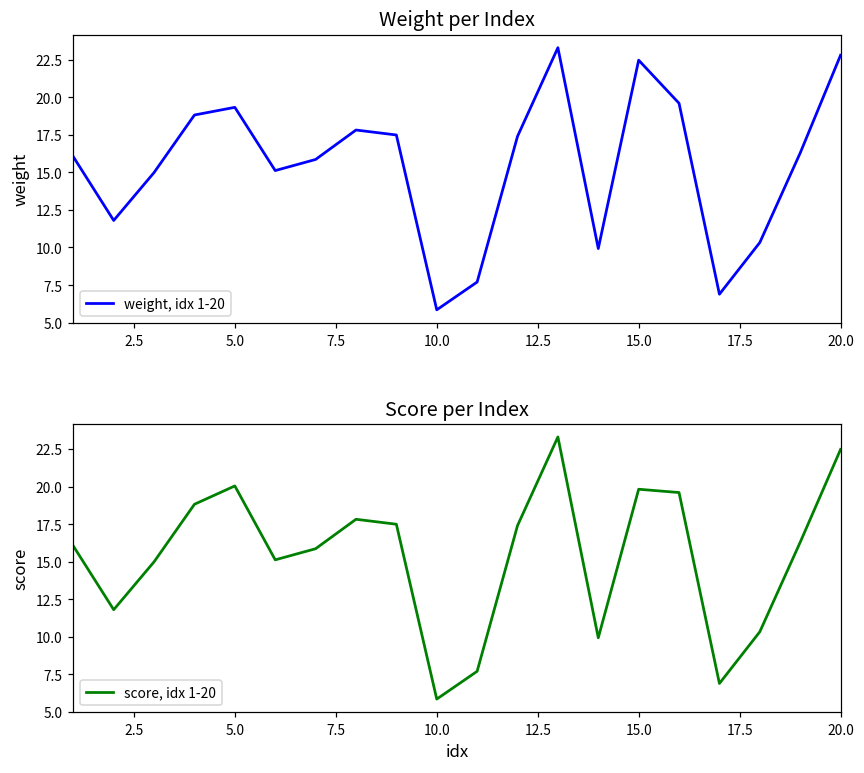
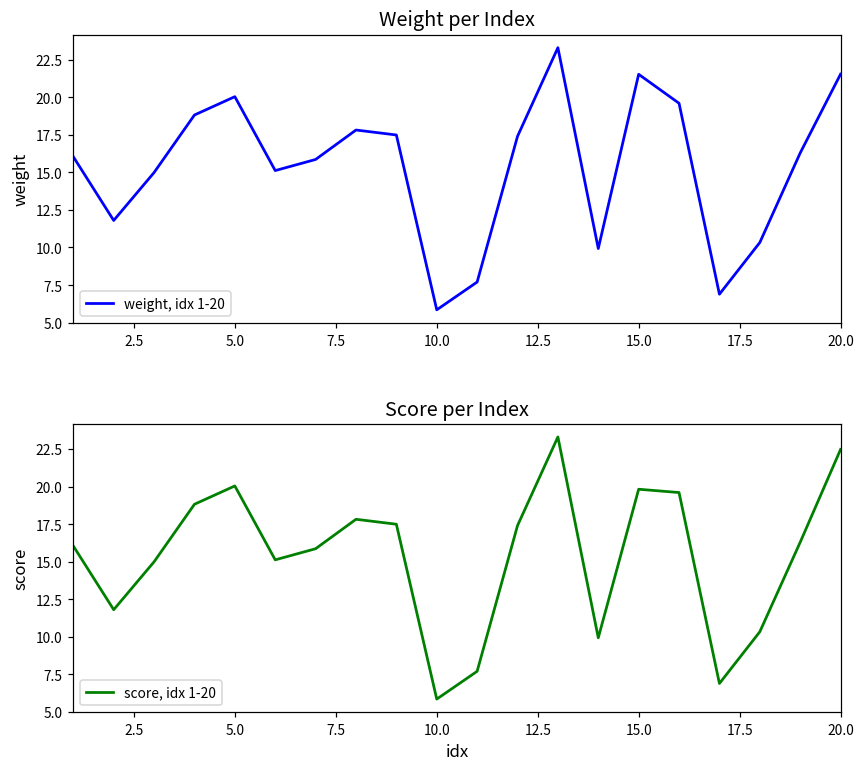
Weight per Index, 5.0: 19.3 -> 20.0
Weight per Index, 15.0: 22.5 -> 21.5
Weight per Index, 20.0: 22.8 -> 21.5
